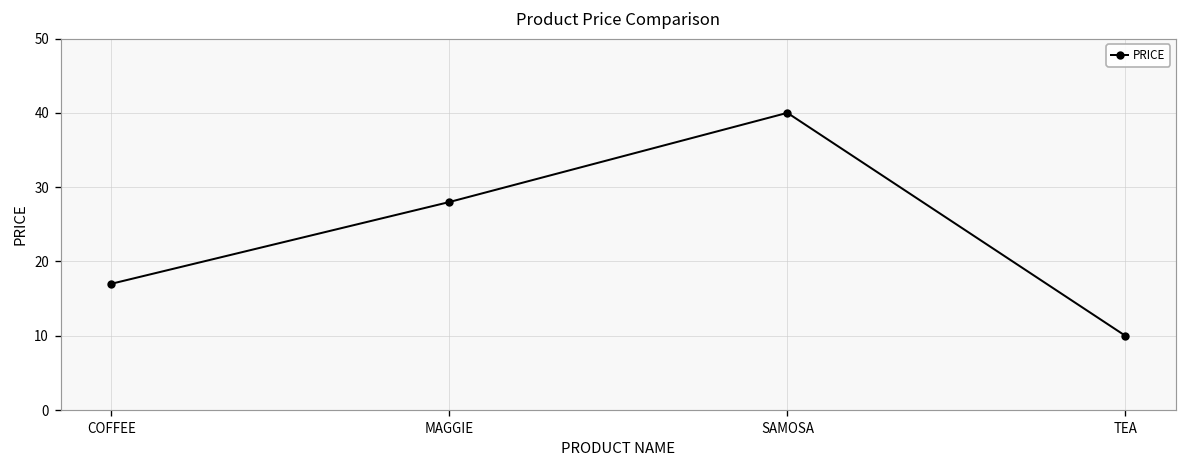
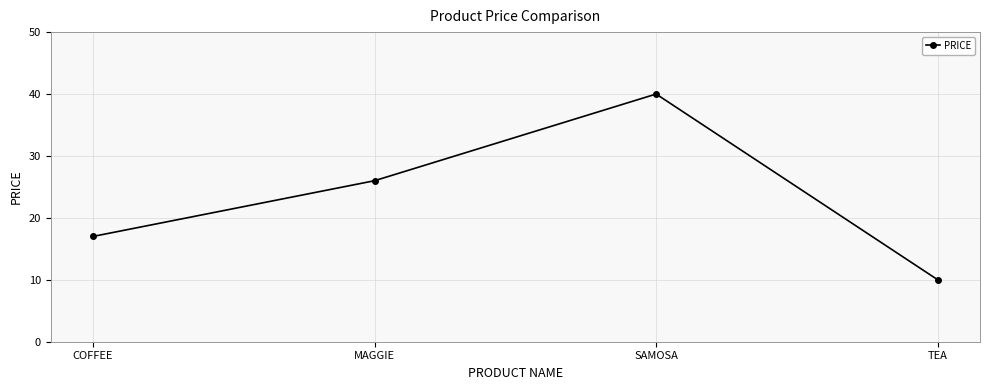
MAGGIE: 28 -> 26
